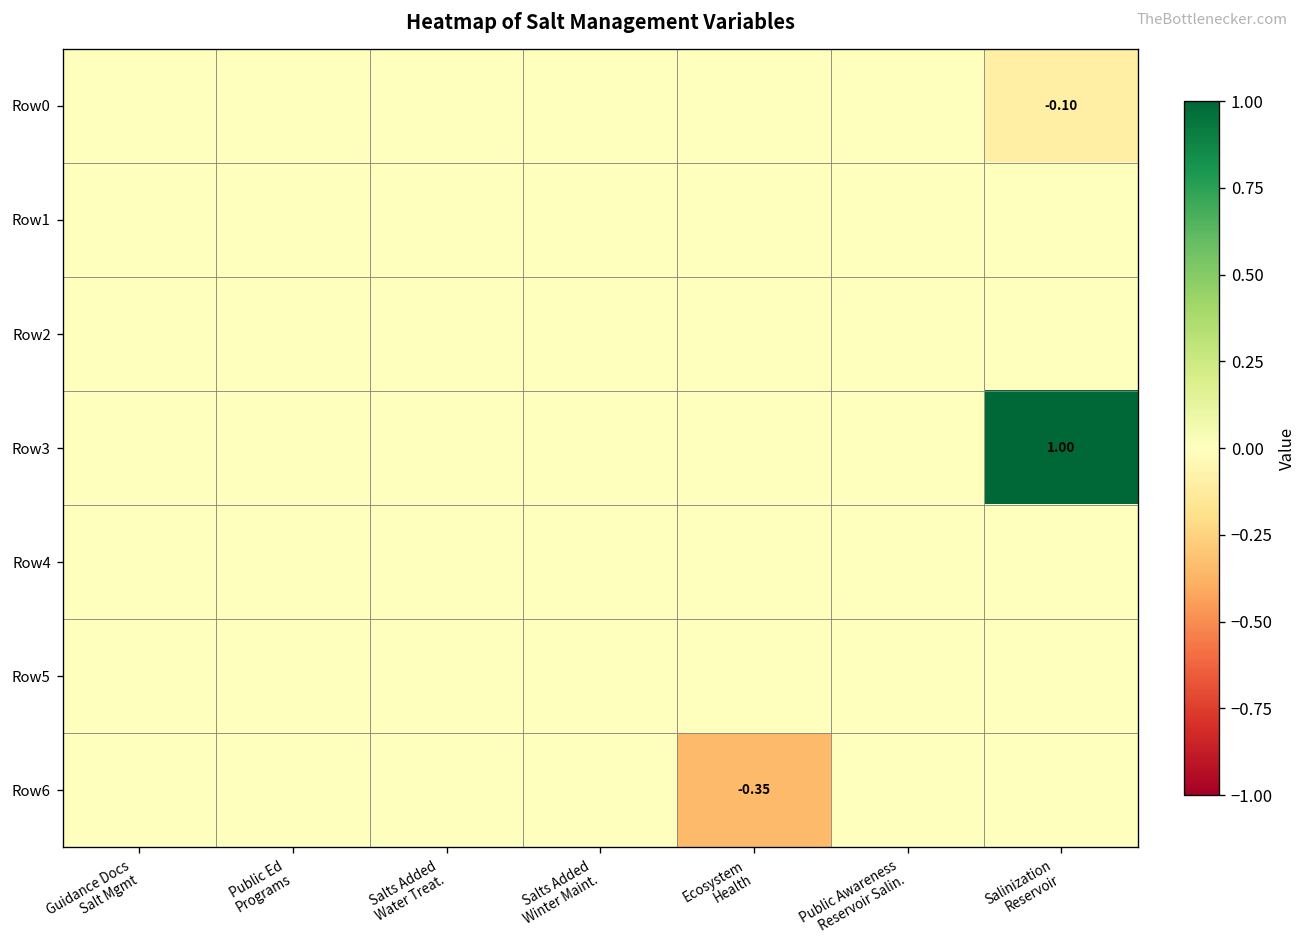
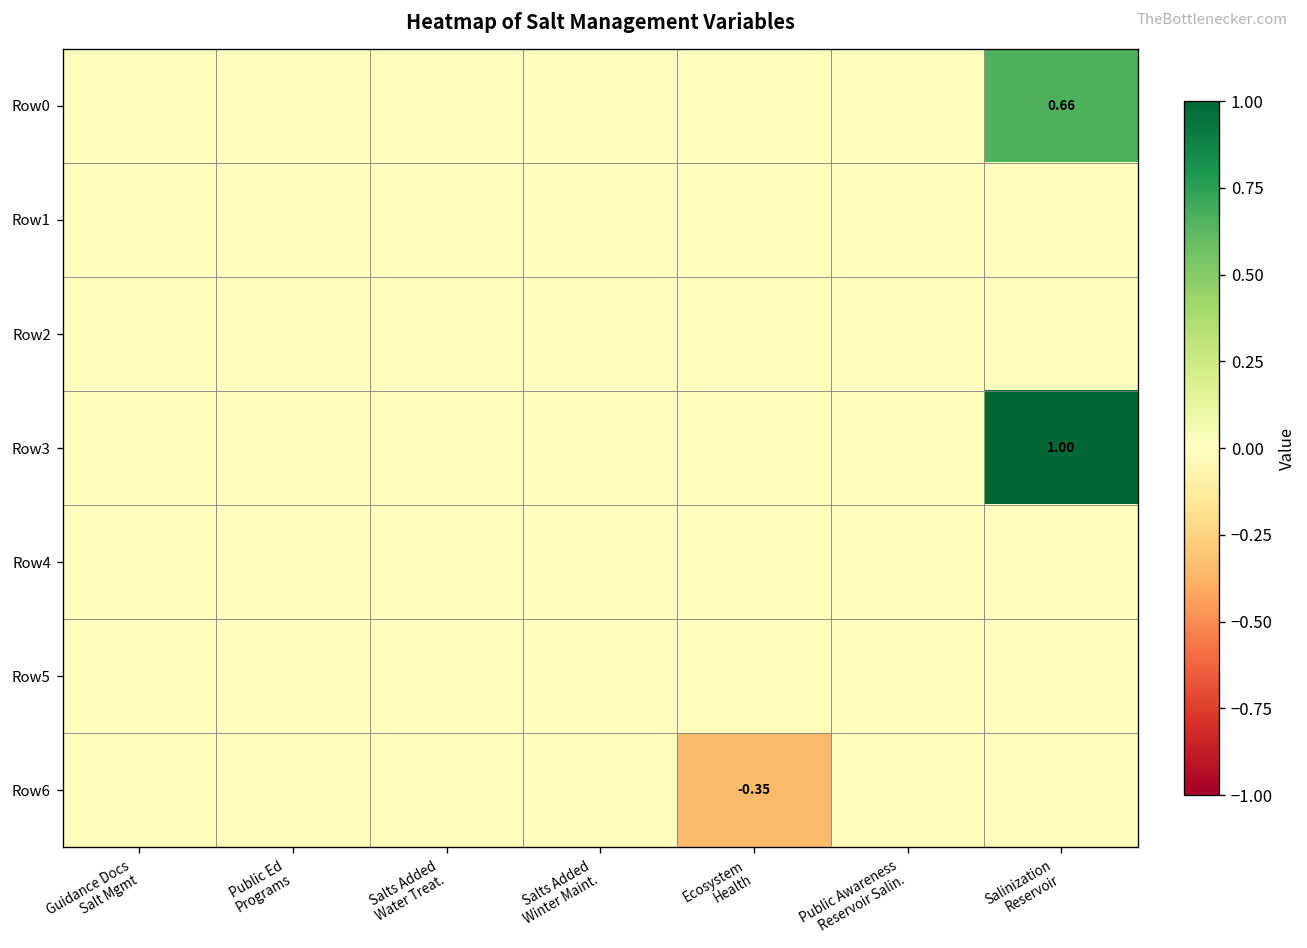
Row0, Salinization Reservoir: -0.10 -> 0.66
